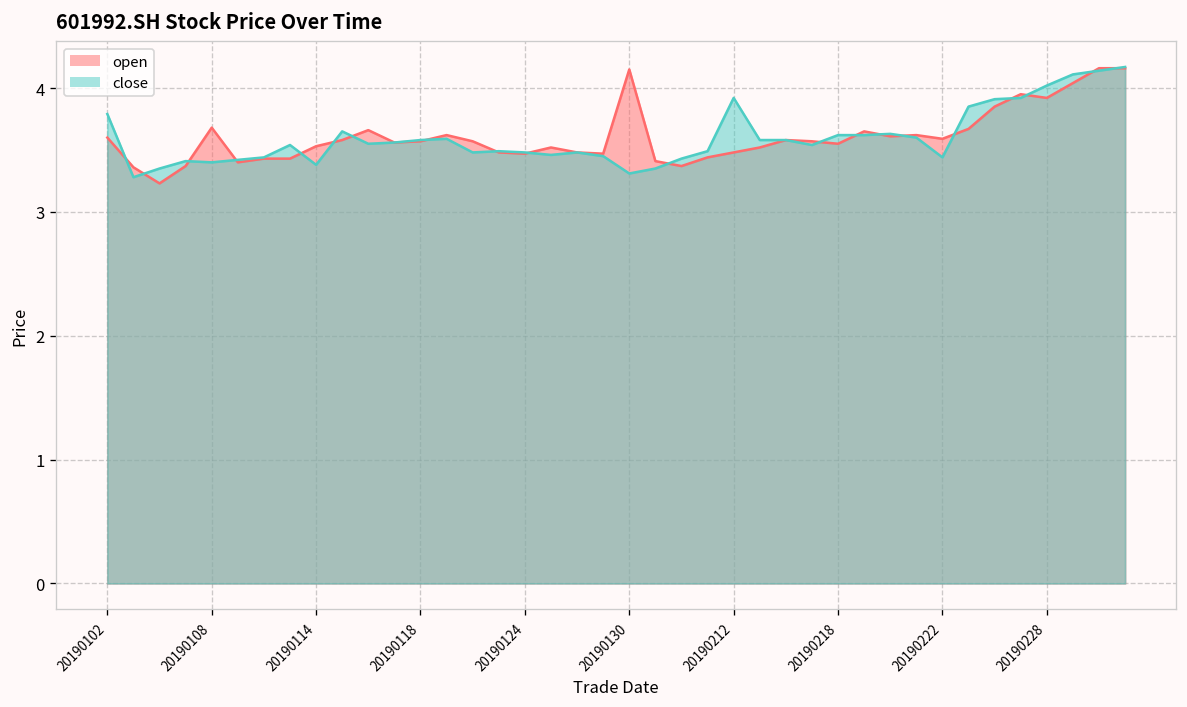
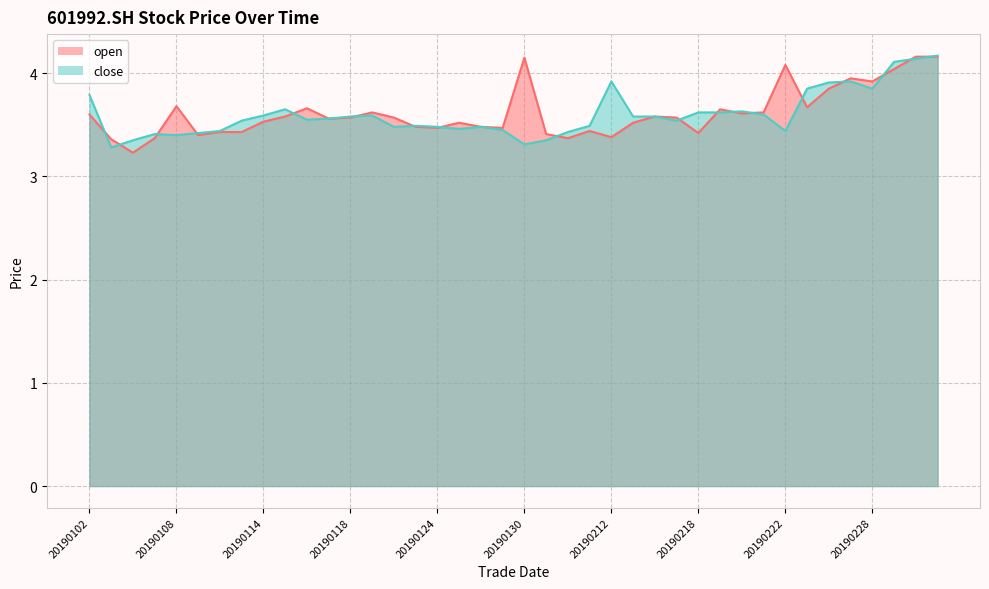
close, 20190114: 3.38 -> 3.59
open, 20190212: 3.48 -> 3.38
open, 20190218: 3.55 -> 3.42
open, 20190222: 3.59 -> 4.08
close, 20190228: 4.02 -> 3.85
